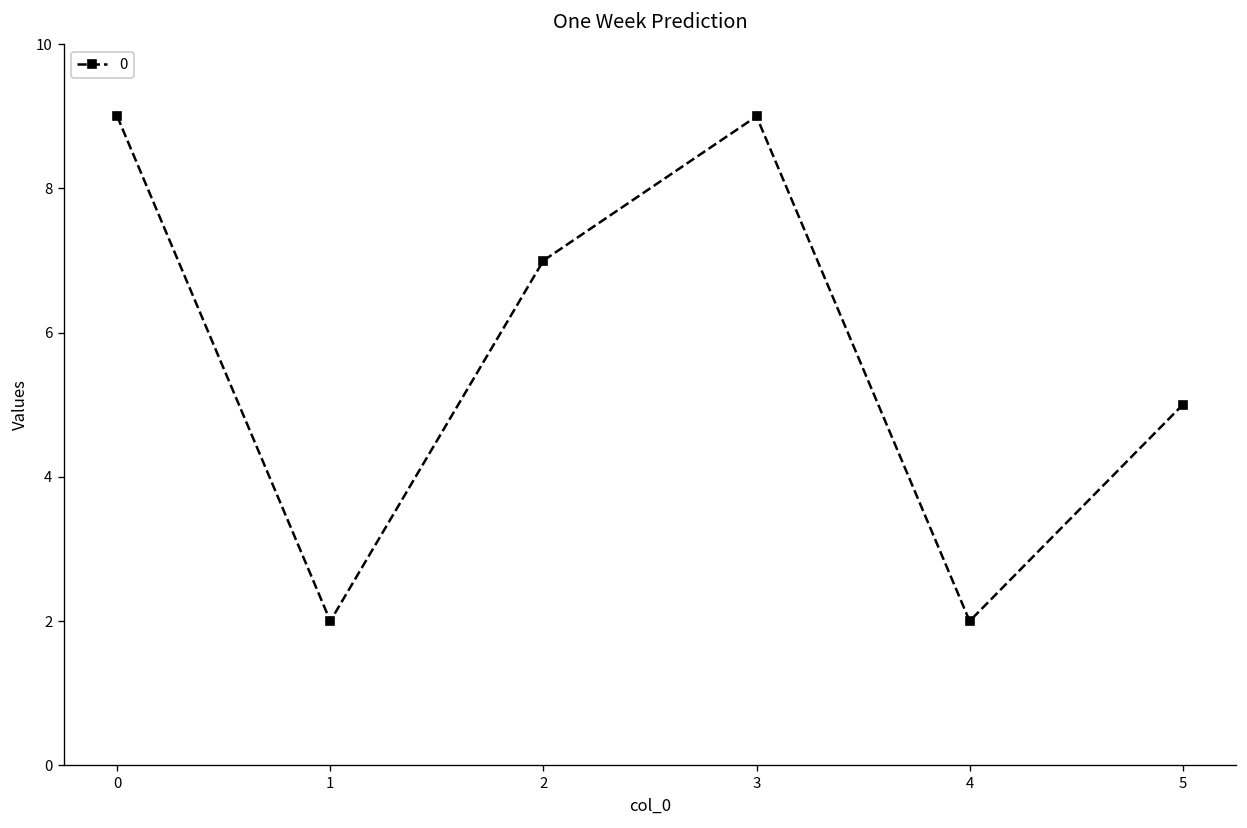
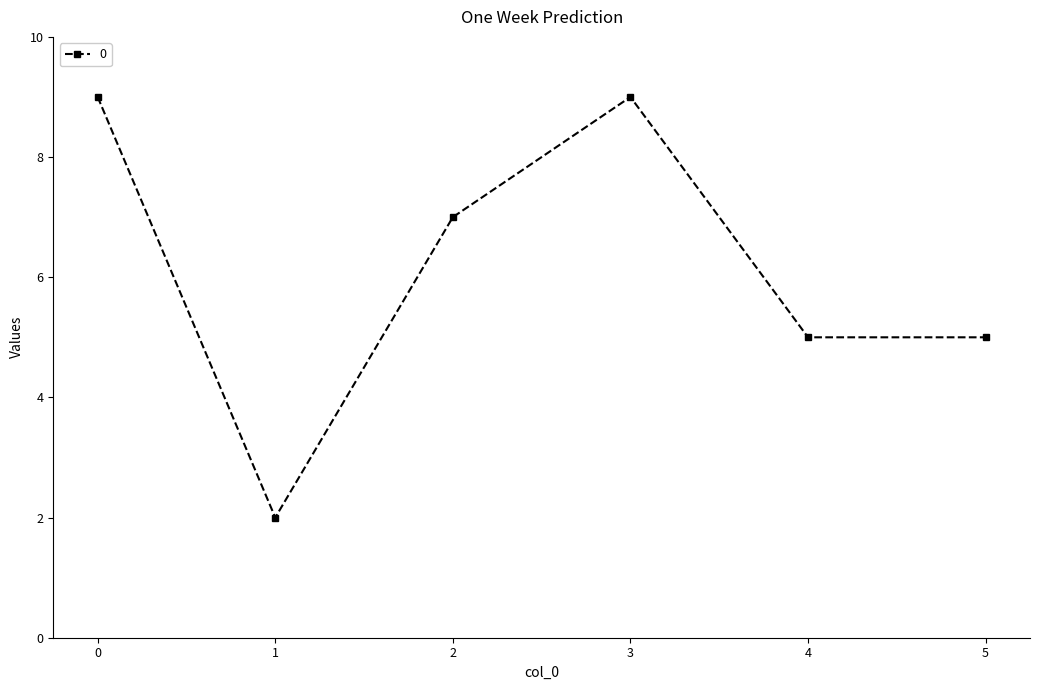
4: 2 -> 5
